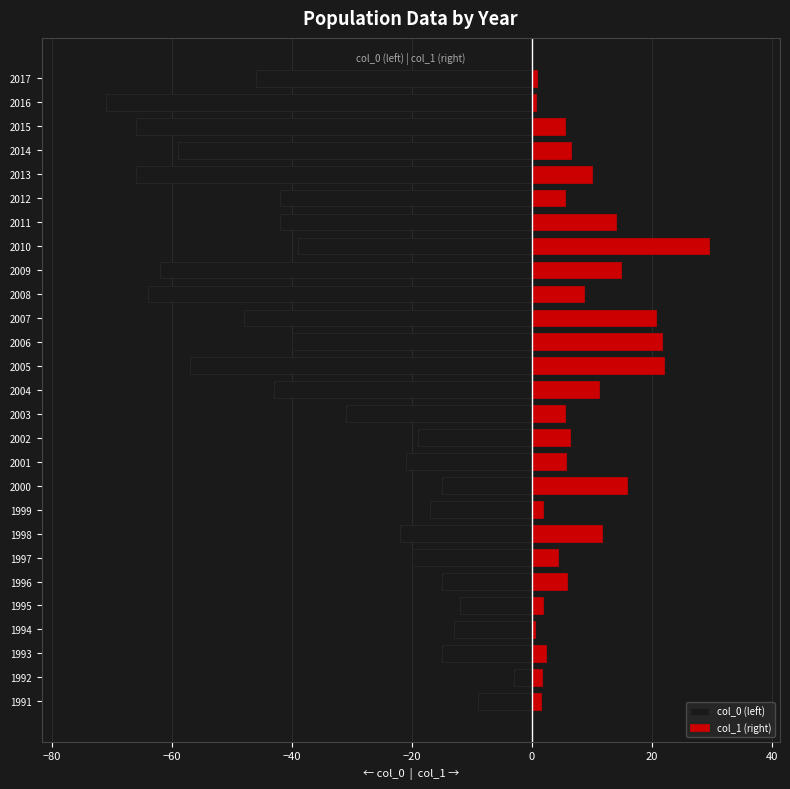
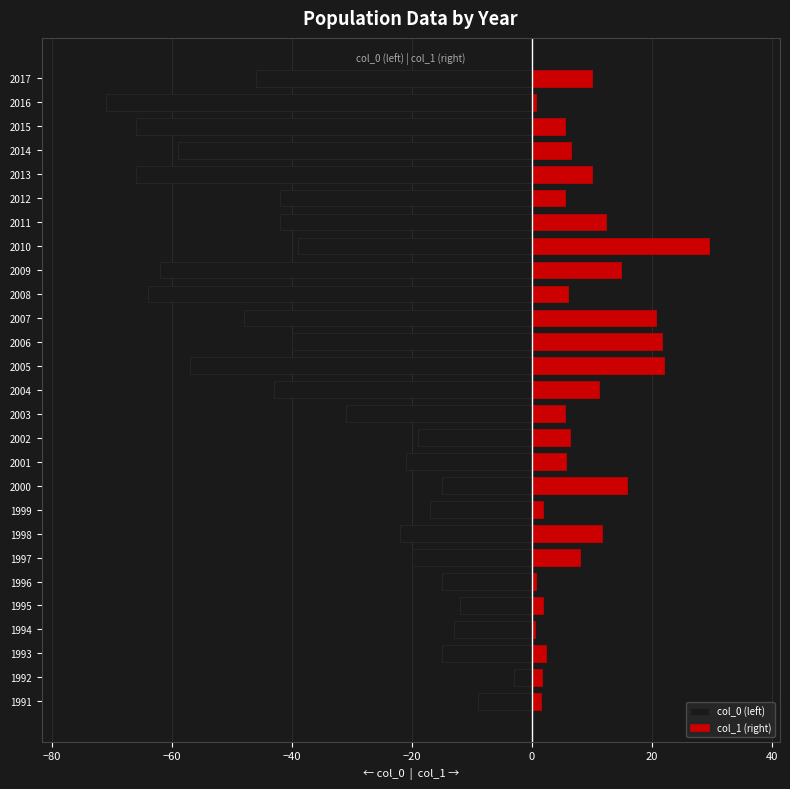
col_1 (right), 2017: 1 -> 10
col_1 (right), 2011: 14 -> 12
col_1 (right), 2008: 9 -> 6
col_1 (right), 1997: 4 -> 8
col_1 (right), 1996: 6 -> 1
